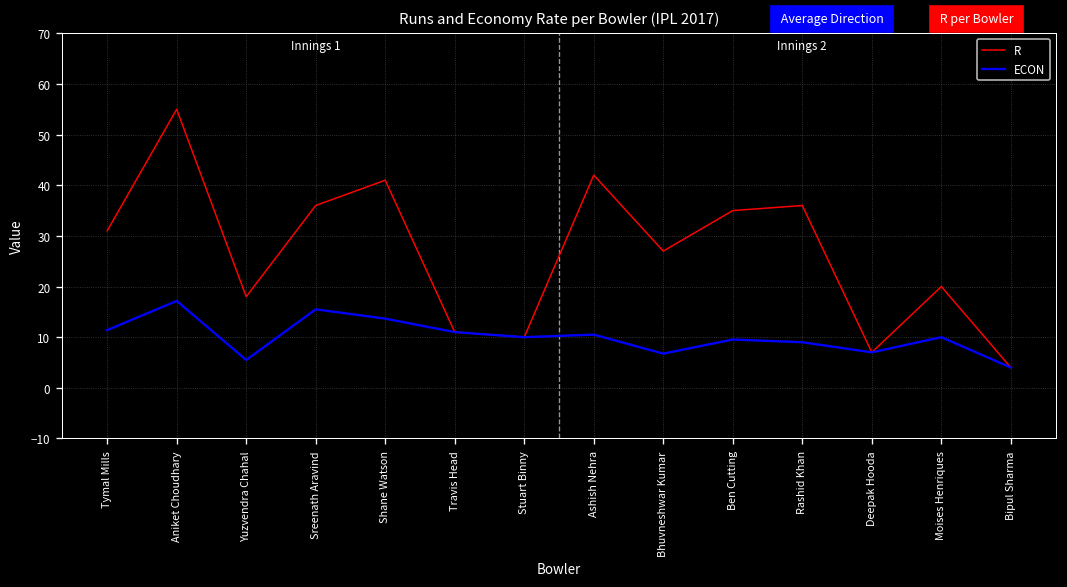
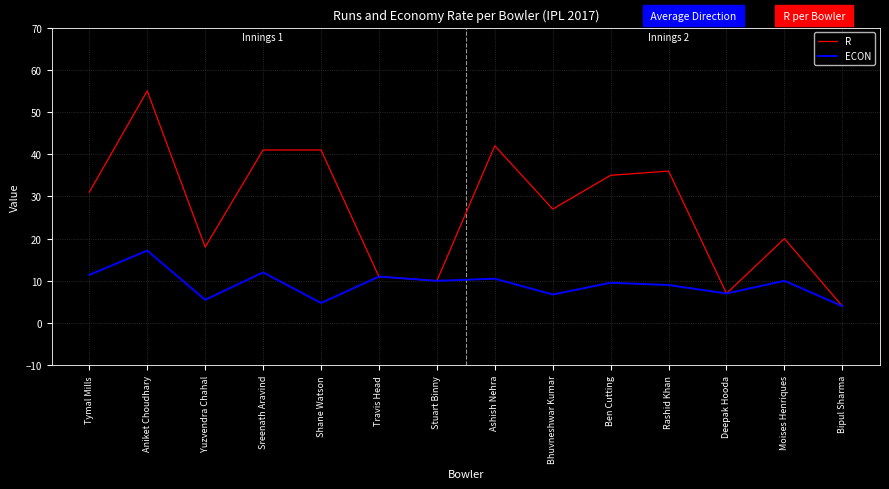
R, Sreenath Aravind: 36 -> 41
ECON, Sreenath Aravind: 16 -> 12
ECON, Shane Watson: 14 -> 5
